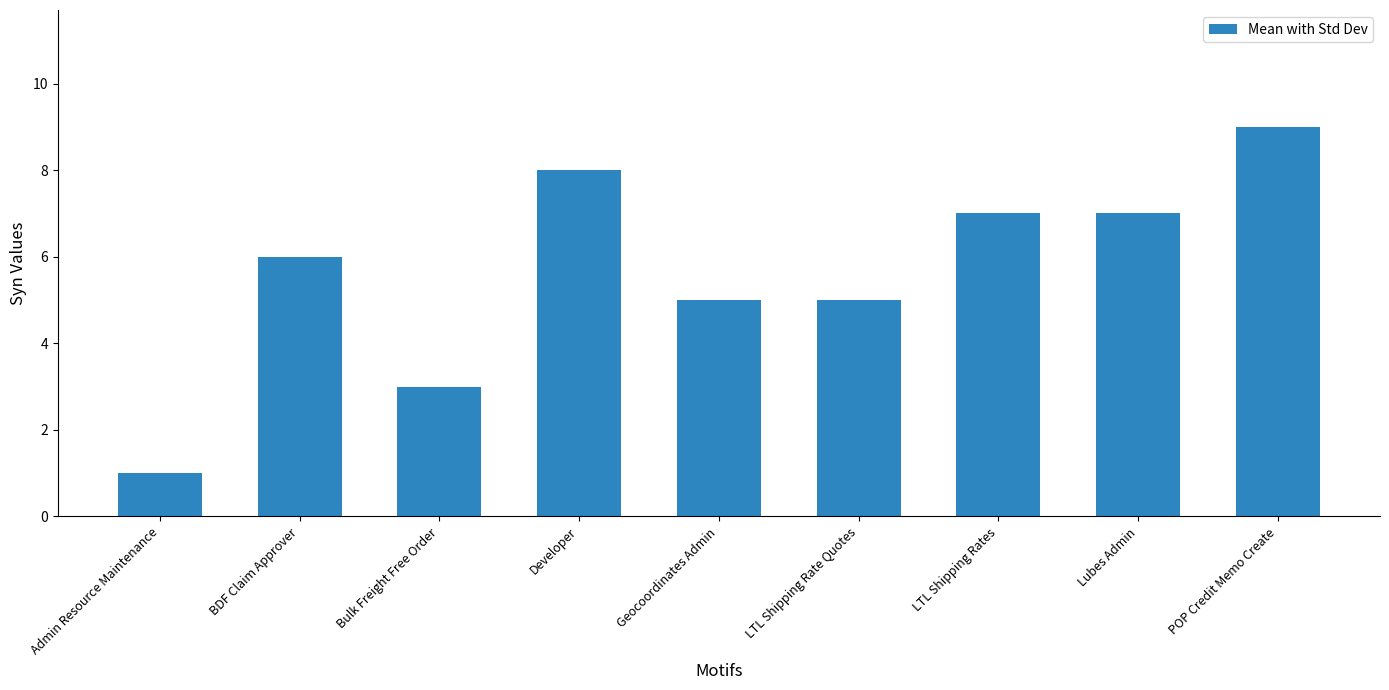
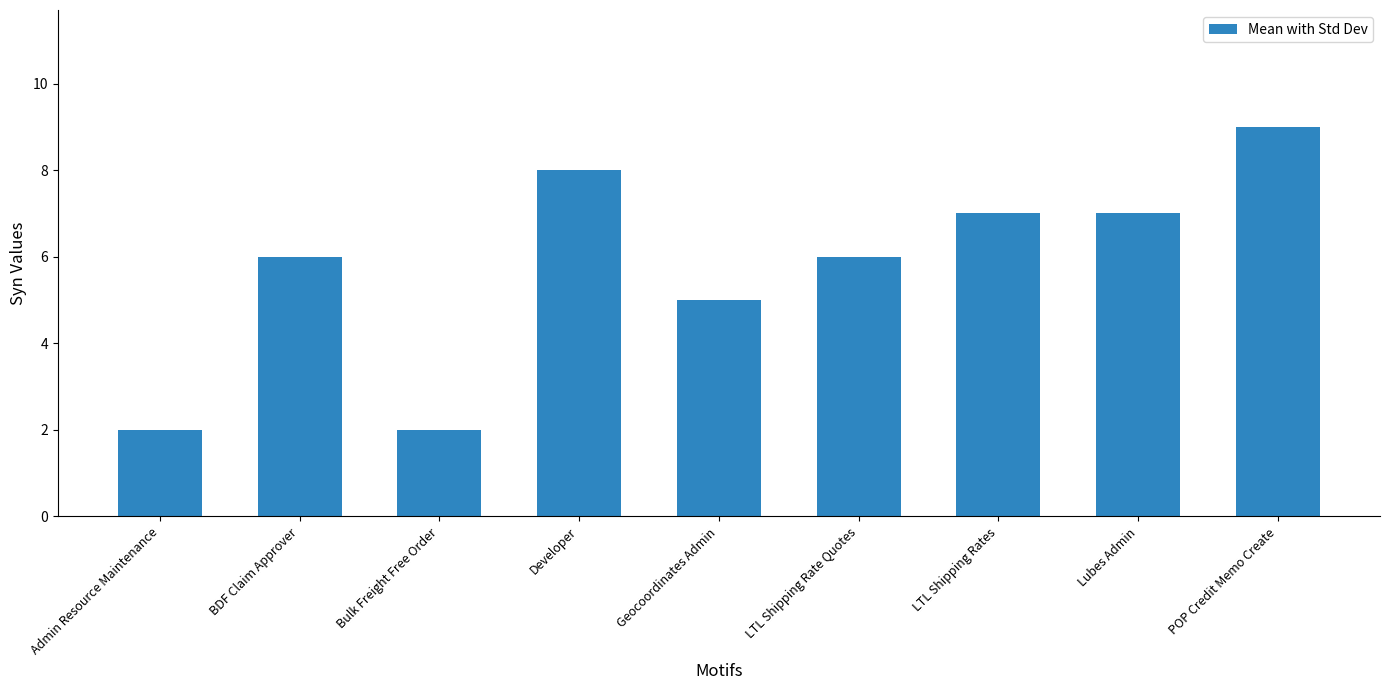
Admin Resource Maintenance: 1 -> 2
Bulk Freight Free Order: 3 -> 2
LTL Shipping Rate Quotes: 5 -> 6
